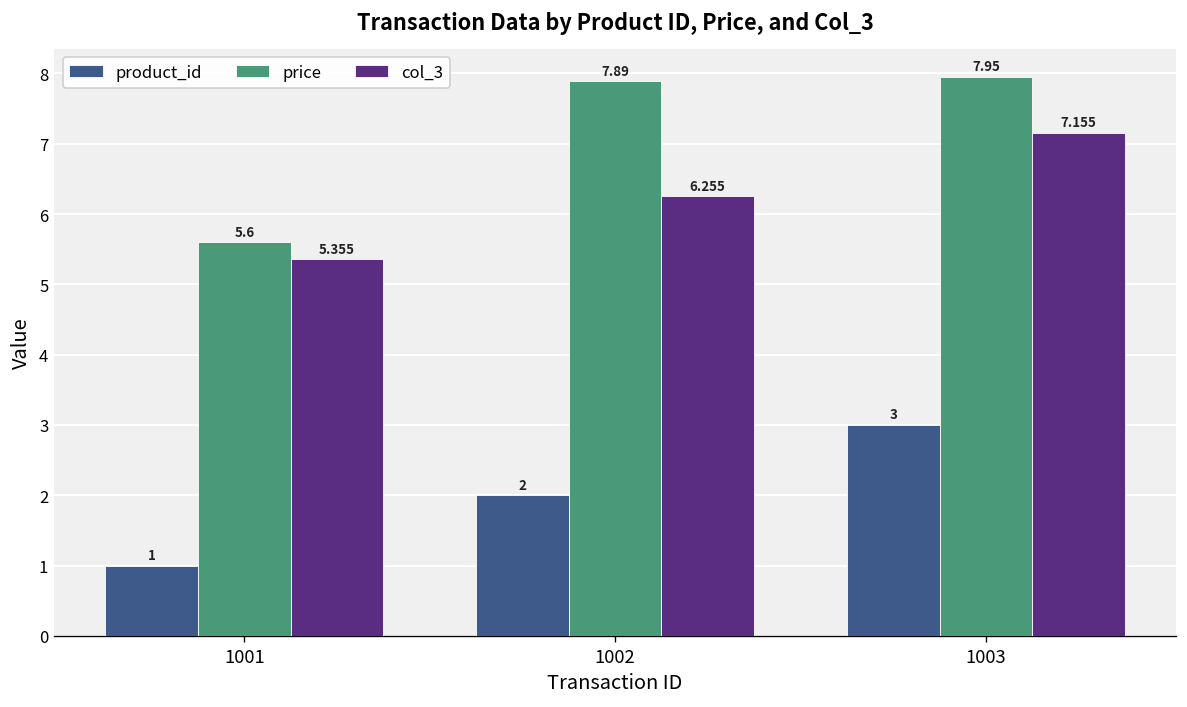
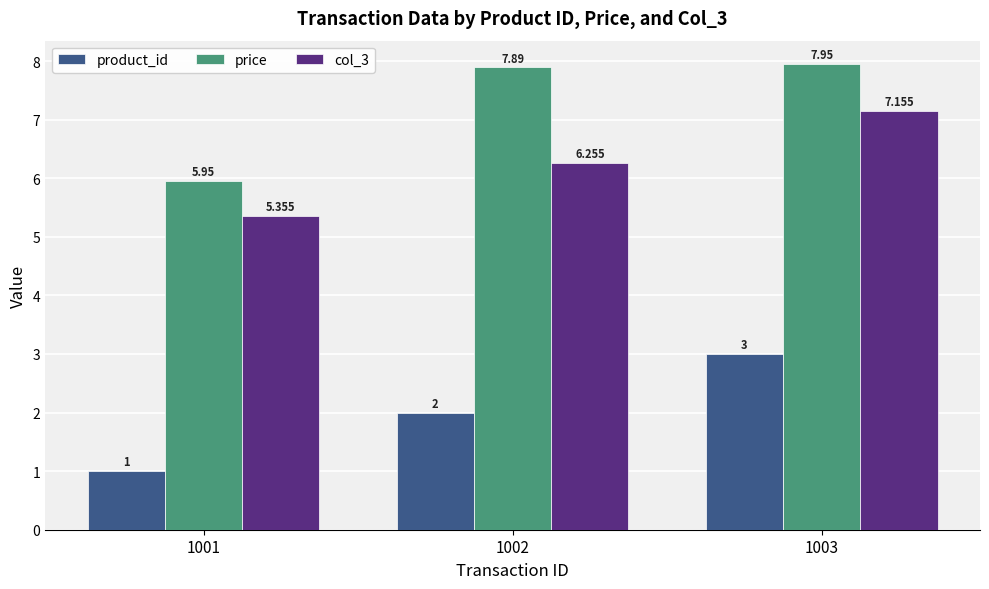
price, 1001: 5.6 -> 5.95
